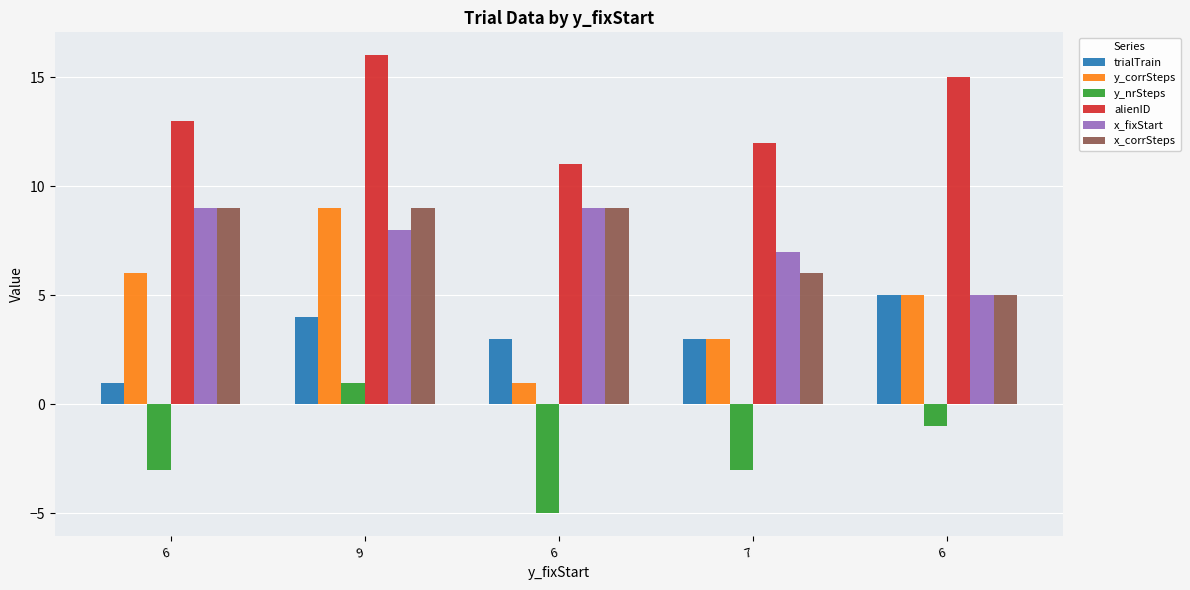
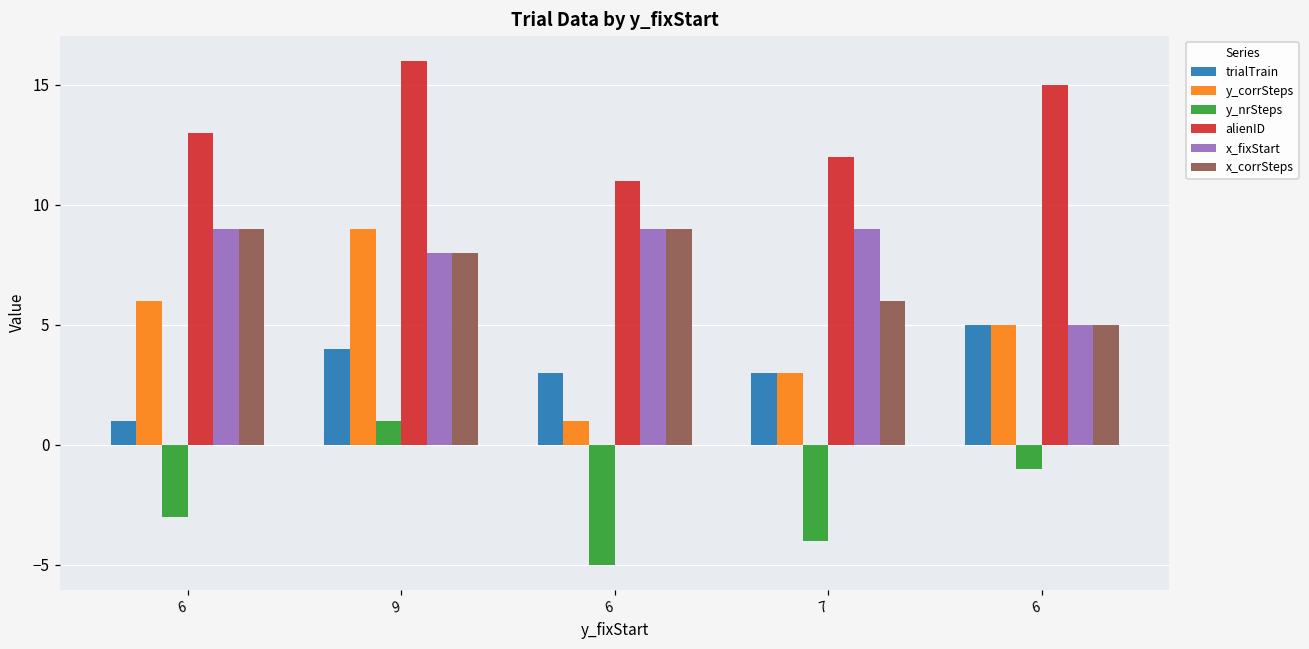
x_corrSteps, 9: 9 -> 8
y_nrSteps, 7: -3 -> -4
x_fixStart, 7: 7 -> 9
